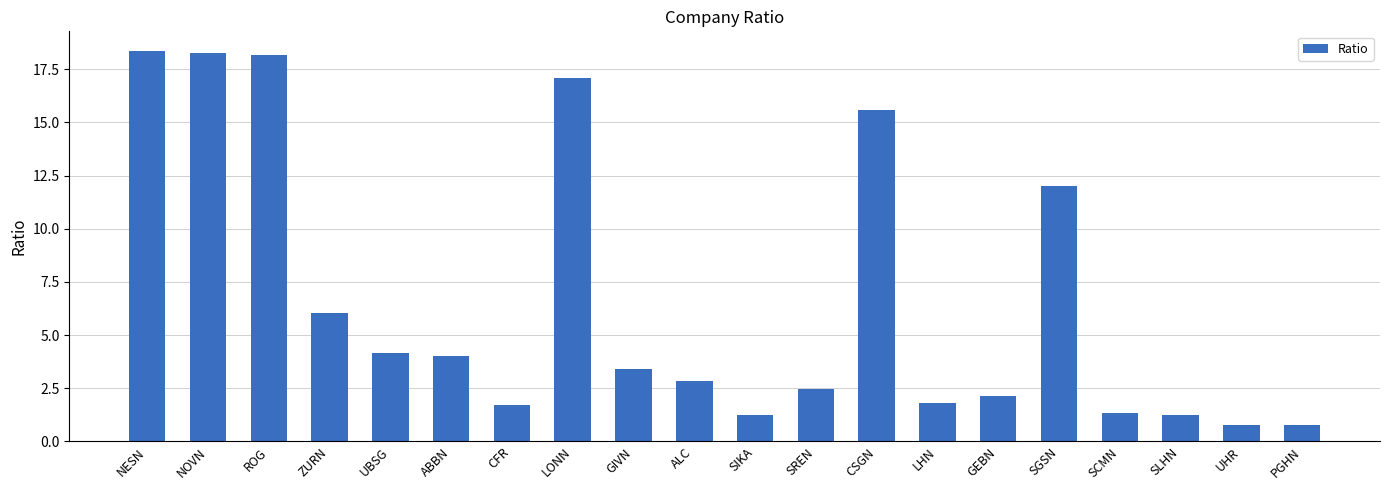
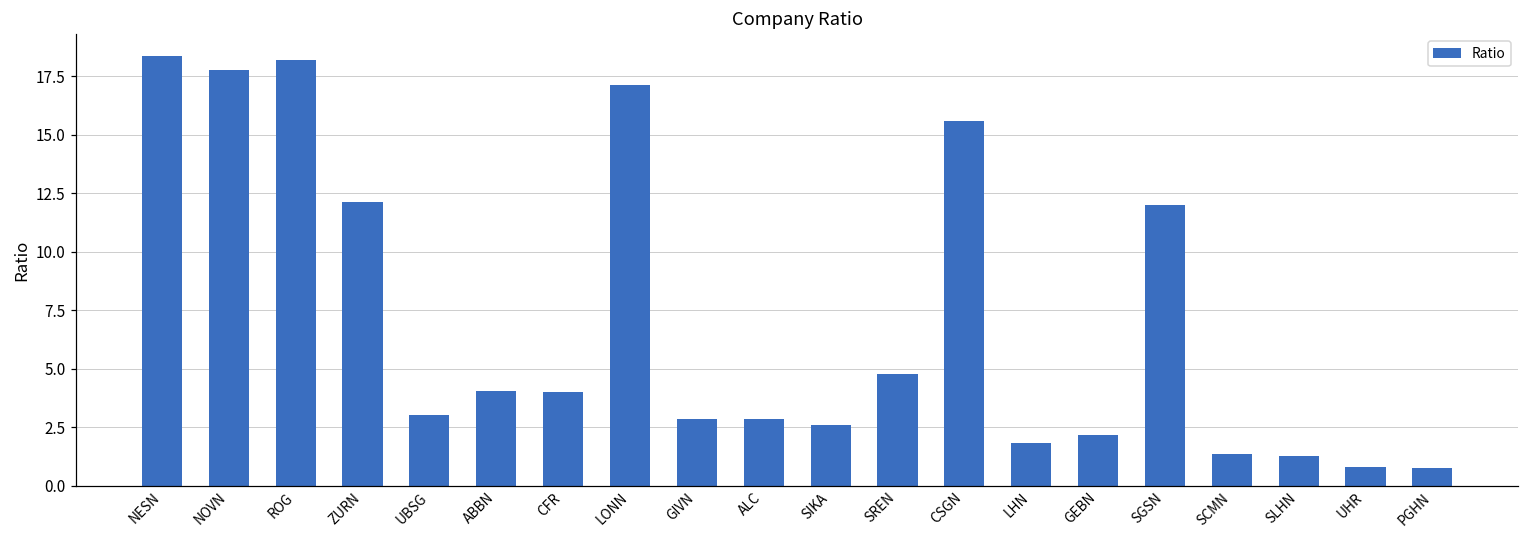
NOVN: 18.3 -> 17.7
ZURN: 6.1 -> 12.1
UBSG: 4.2 -> 3.0
CFR: 1.7 -> 4.0
GIVN: 3.4 -> 2.9
SIKA: 1.2 -> 2.6
SREN: 2.5 -> 4.8
